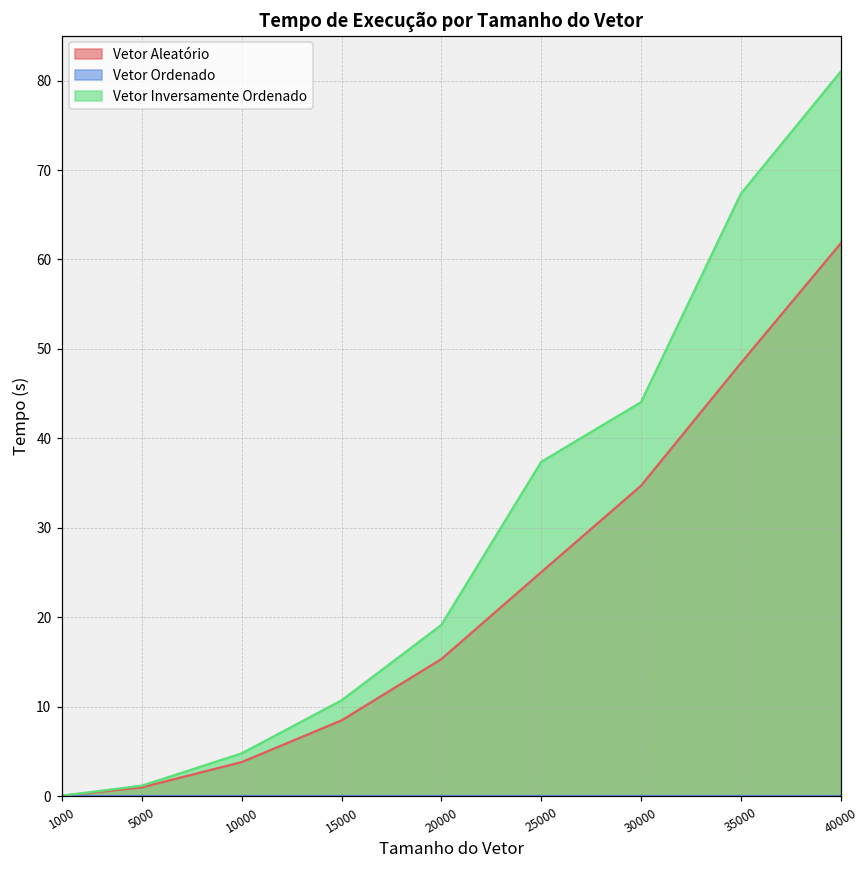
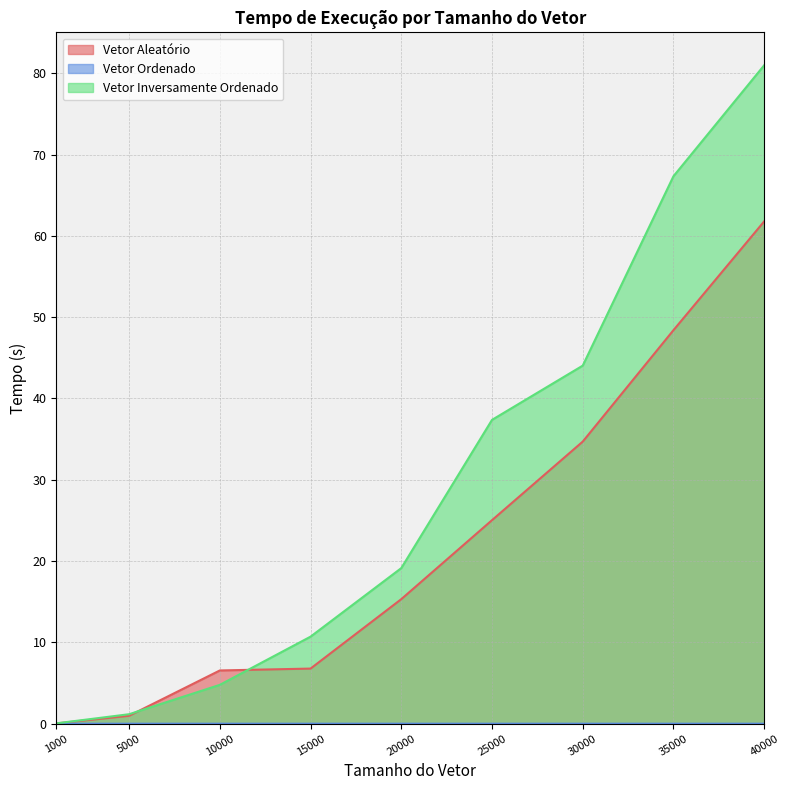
Vetor Aleatório, 10000: 4 -> 7
Vetor Aleatório, 15000: 8 -> 7
